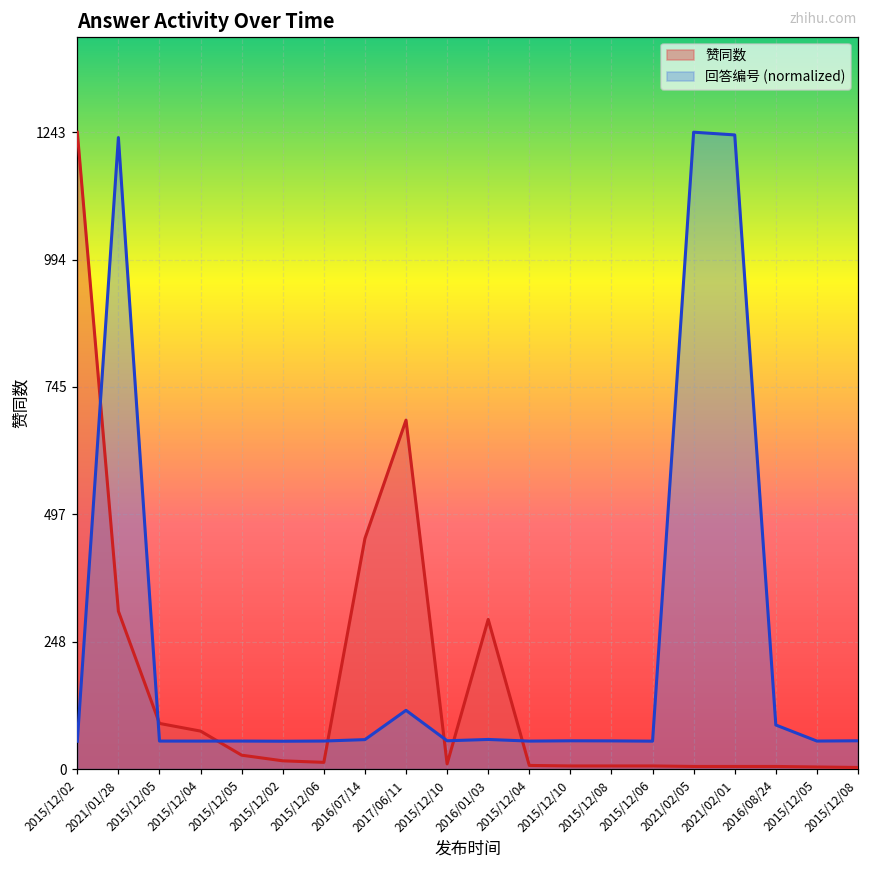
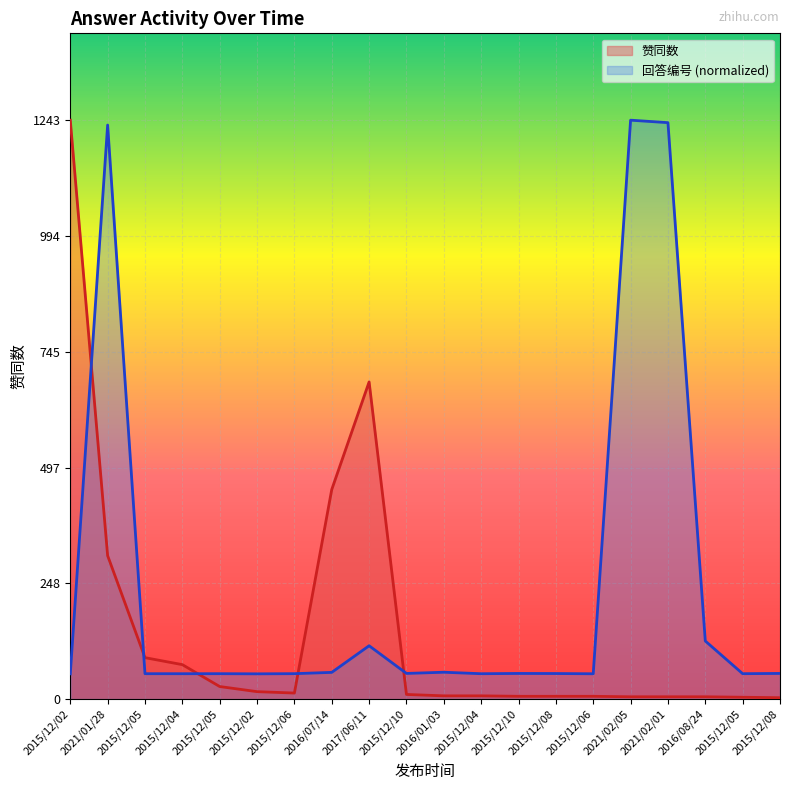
赞同数, 2016/01/03: 290 -> 10
回答编号 (normalized), 2016/08/24: 90 -> 120
